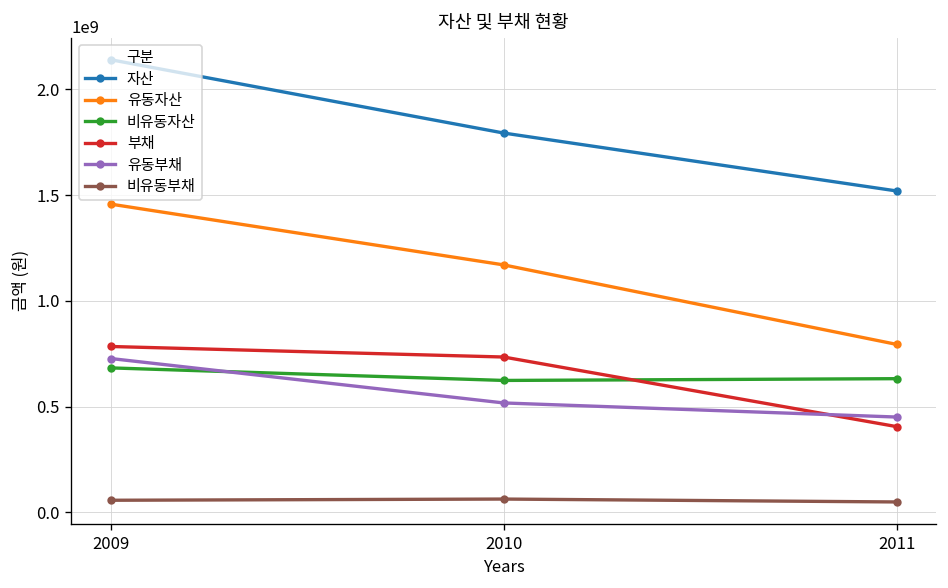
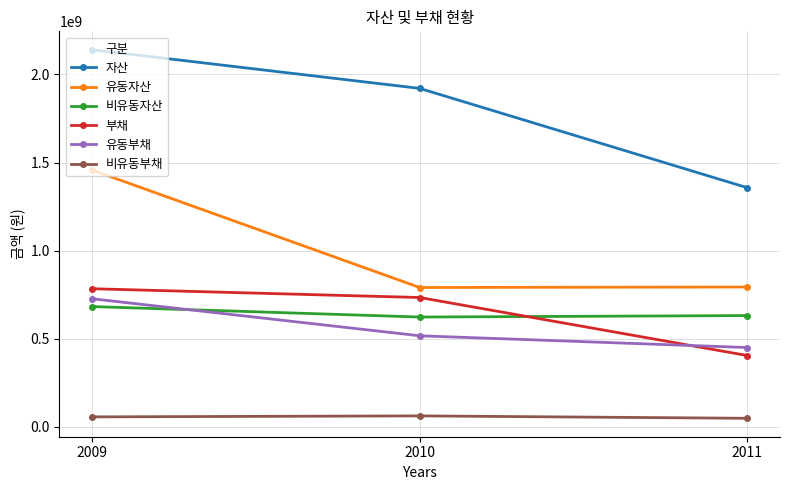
자산, 2010: 1790000000 -> 1920000000
유동자산, 2010: 1170000000 -> 790000000
자산, 2011: 1520000000 -> 1360000000
